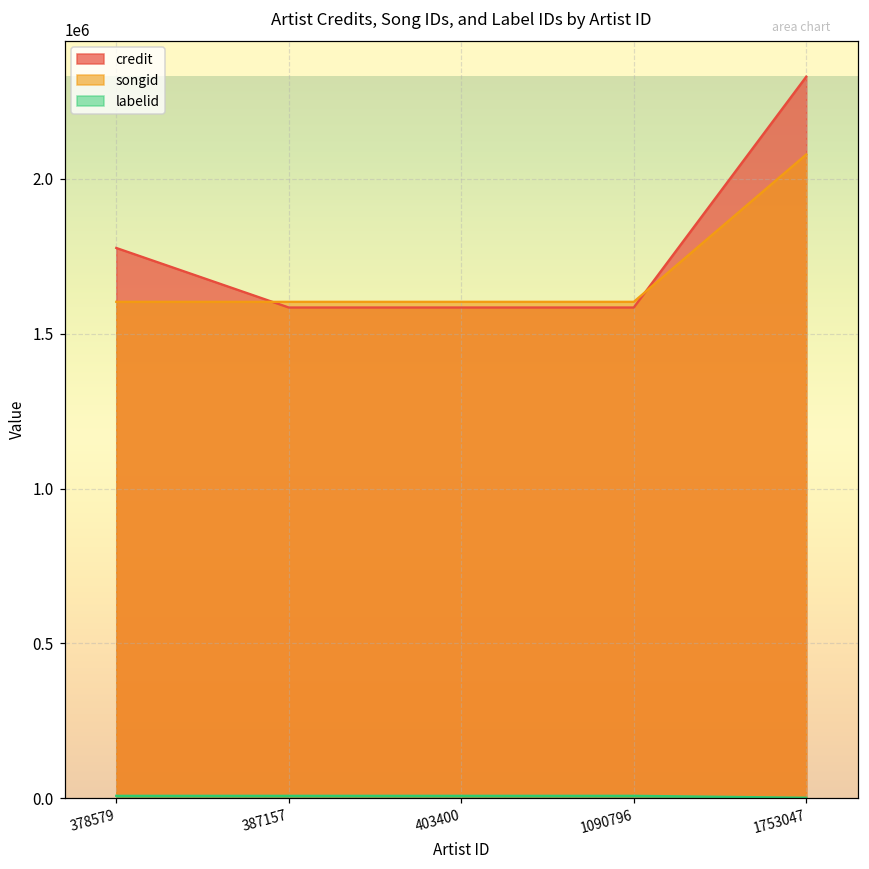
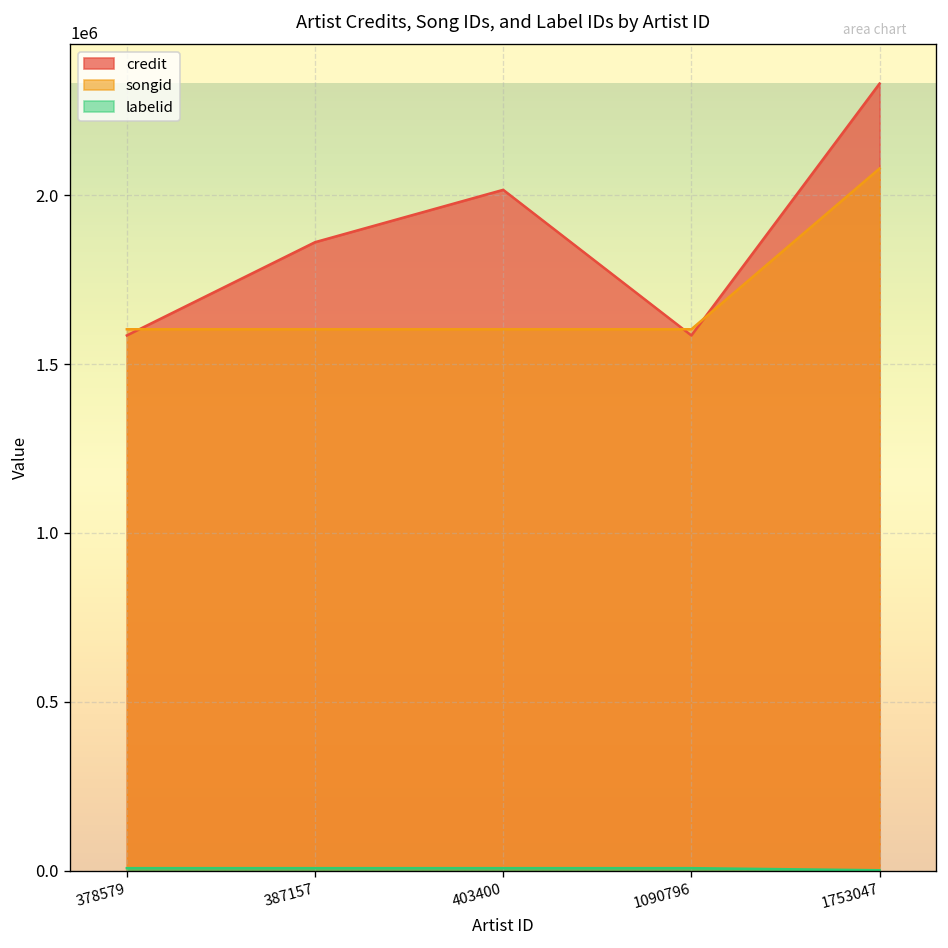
credit, 378579: 1780000 -> 1580000
credit, 387157: 1580000 -> 1860000
credit, 403400: 1580000 -> 2020000
